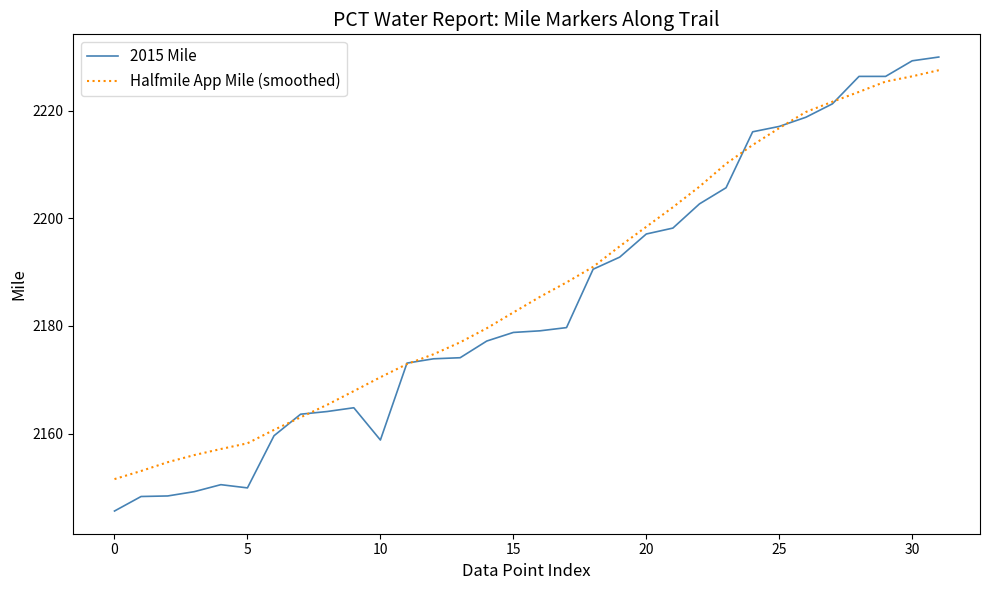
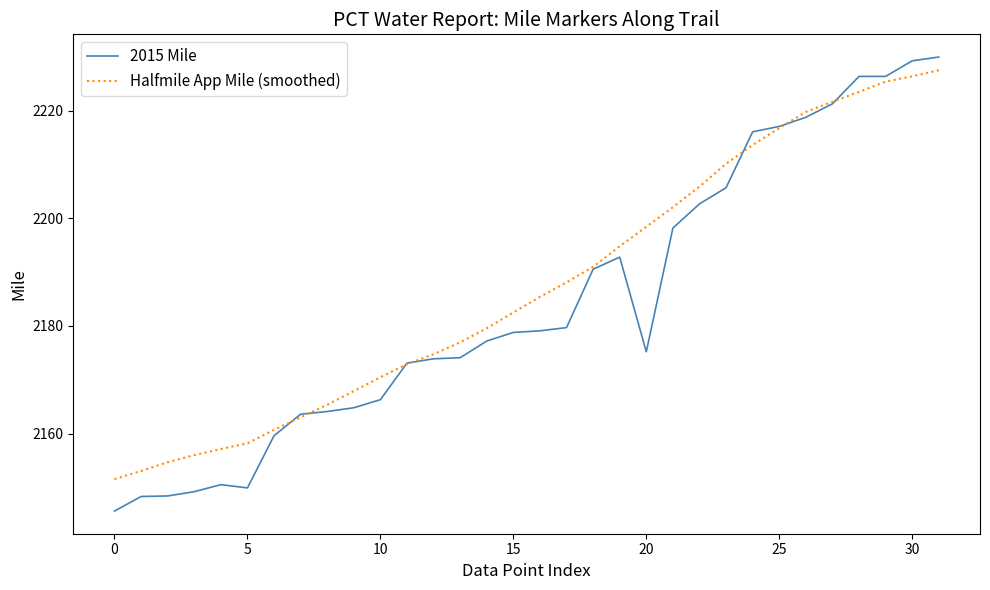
2015 Mile, 10: 2159 -> 2166
2015 Mile, 20: 2197 -> 2175
